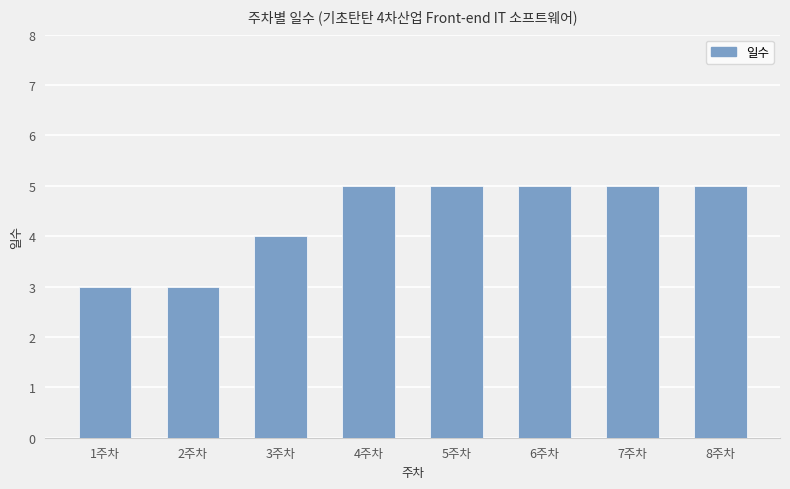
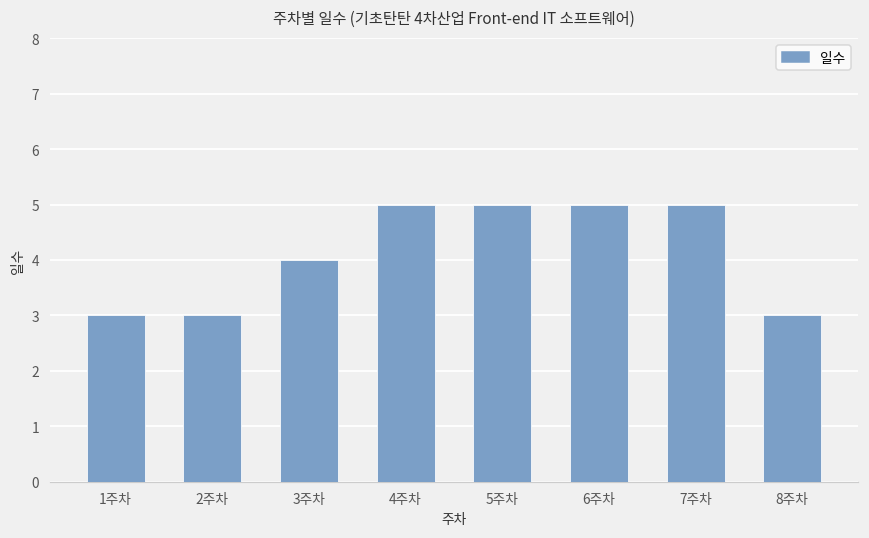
8주차: 5 -> 3
